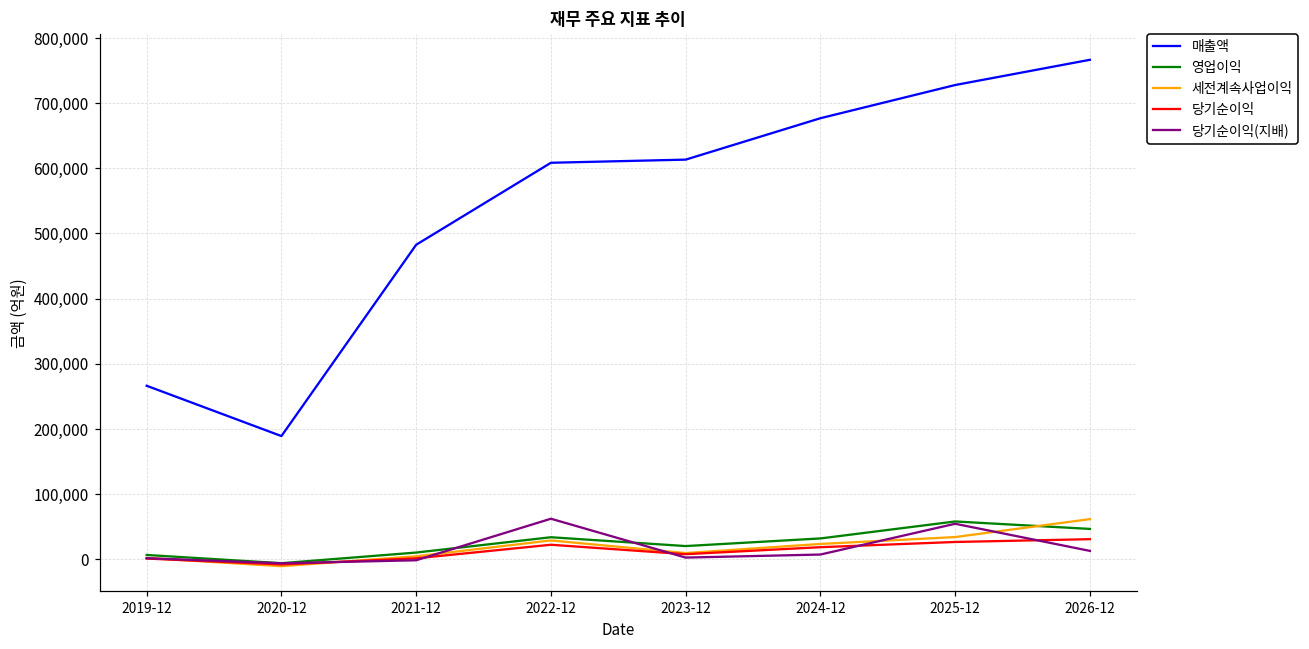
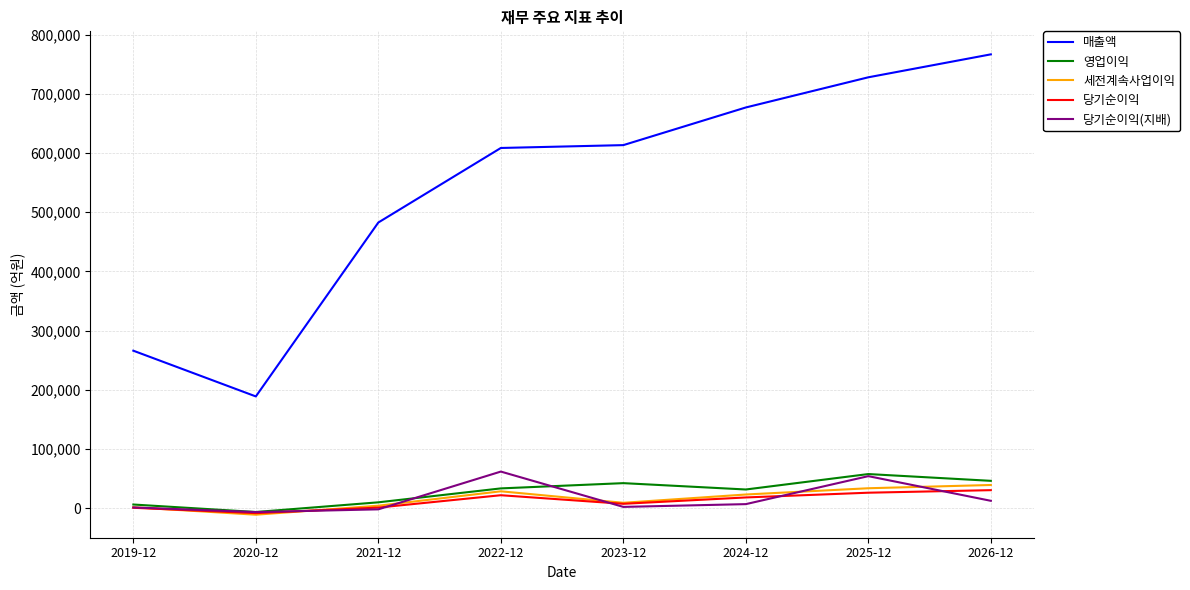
영업이익, 2023-12: 20,000 -> 40,000
세전계속사업이익, 2026-12: 60,000 -> 40,000
